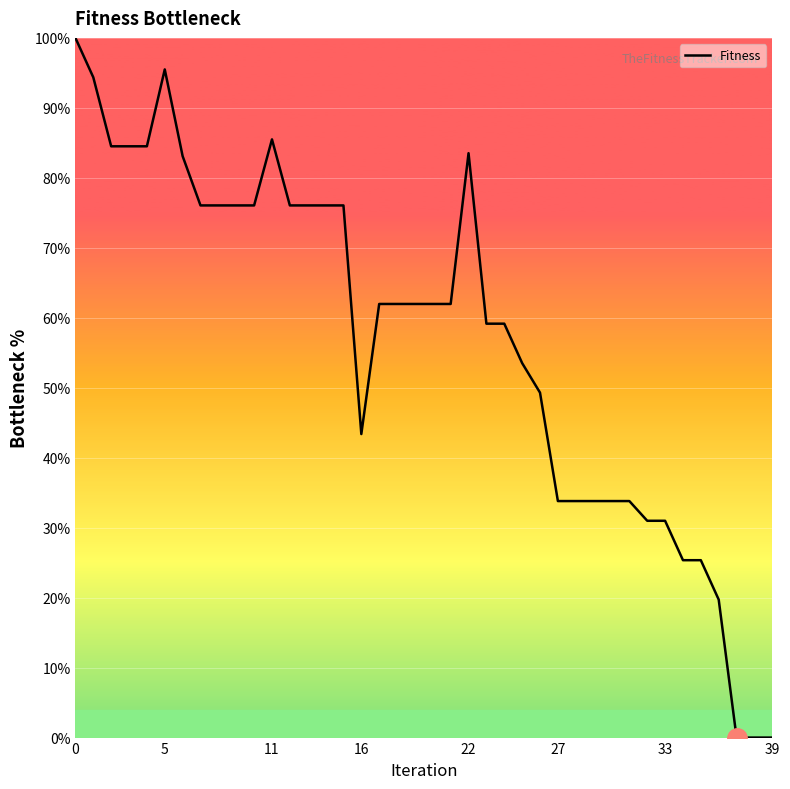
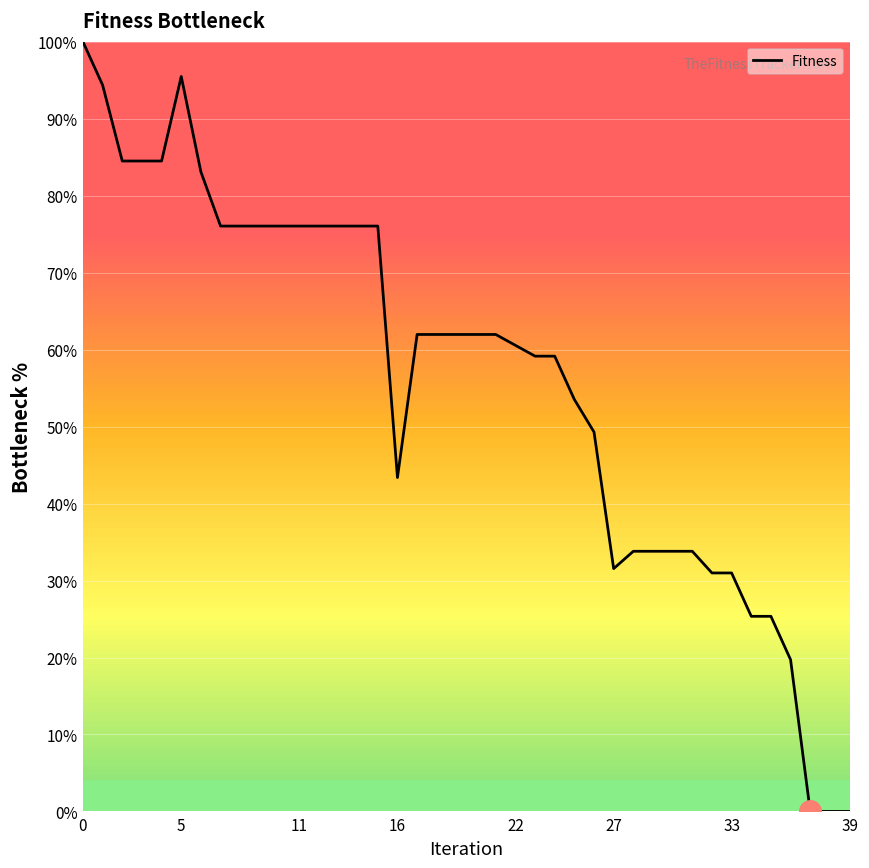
Fitness, 11: 85% -> 76%
Fitness, 22: 84% -> 61%
Fitness, 27: 34% -> 32%
